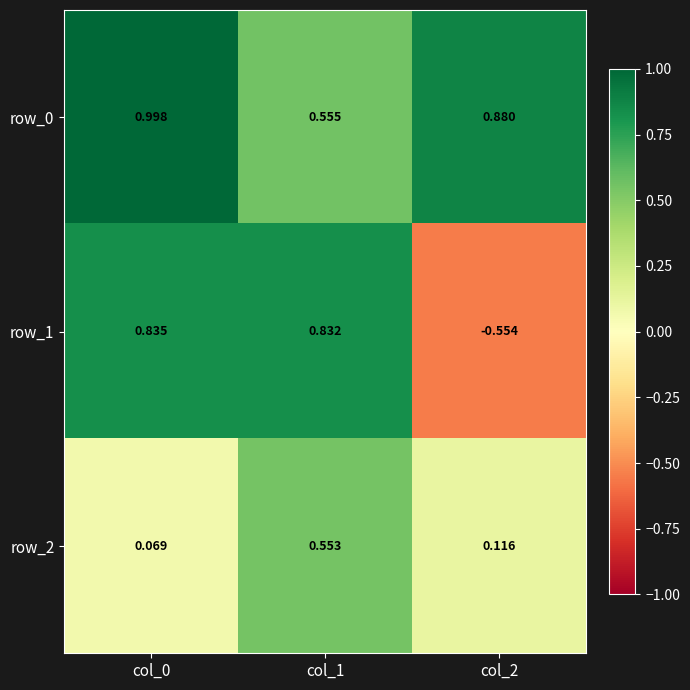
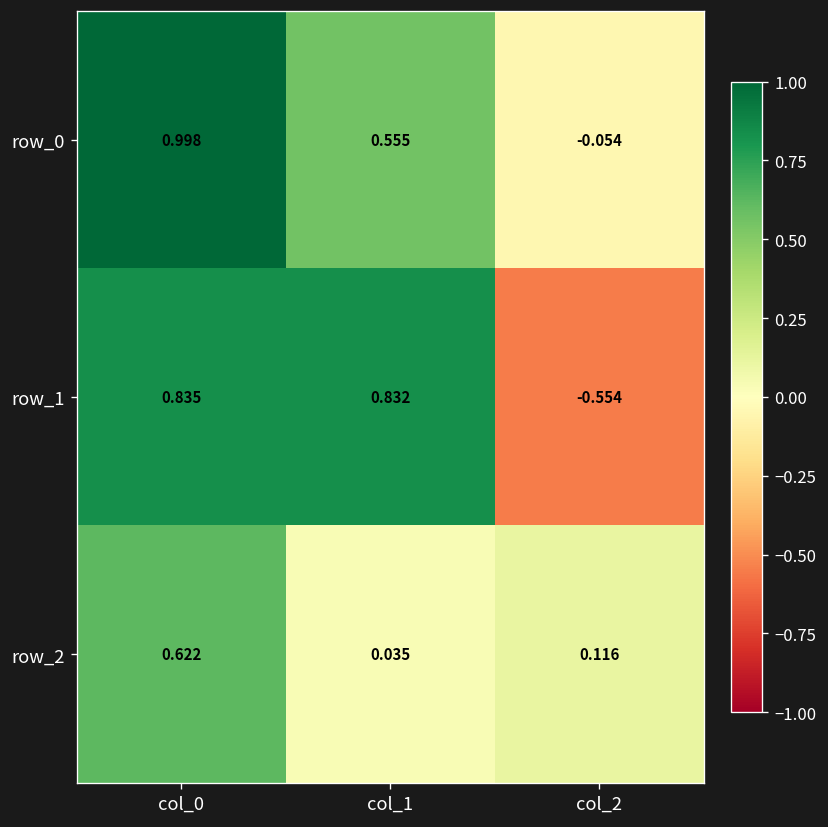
row_0, col_2: 0.880 -> -0.054
row_2, col_0: 0.069 -> 0.622
row_2, col_1: 0.553 -> 0.035
